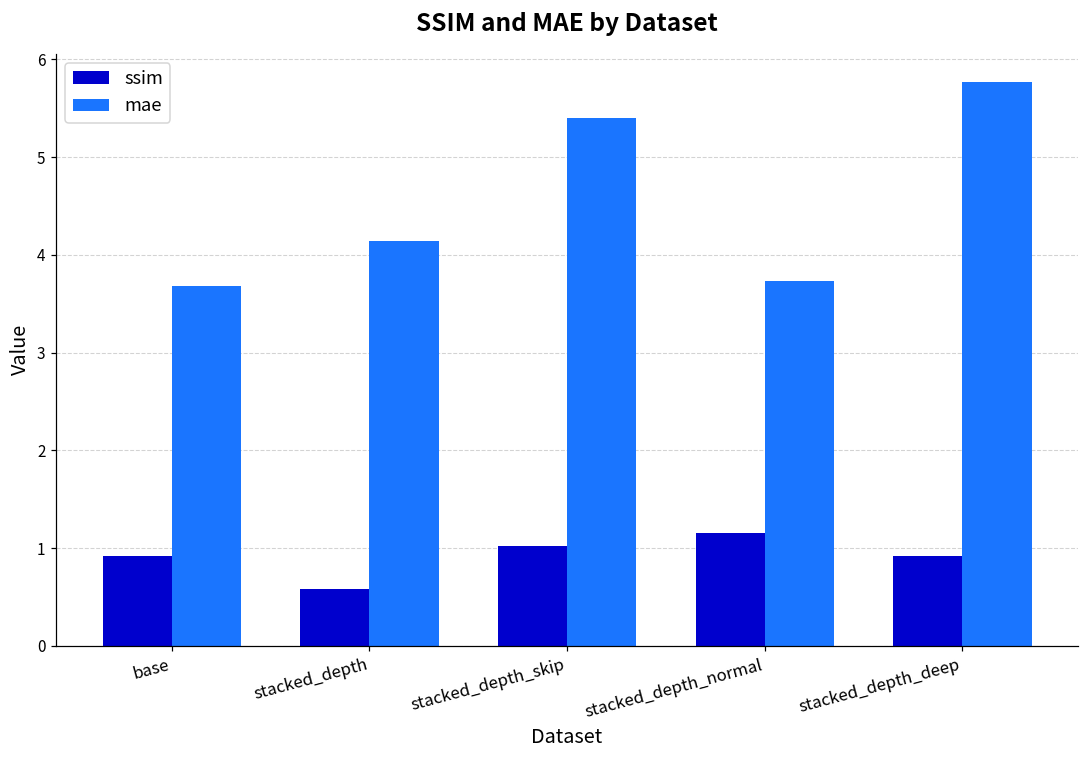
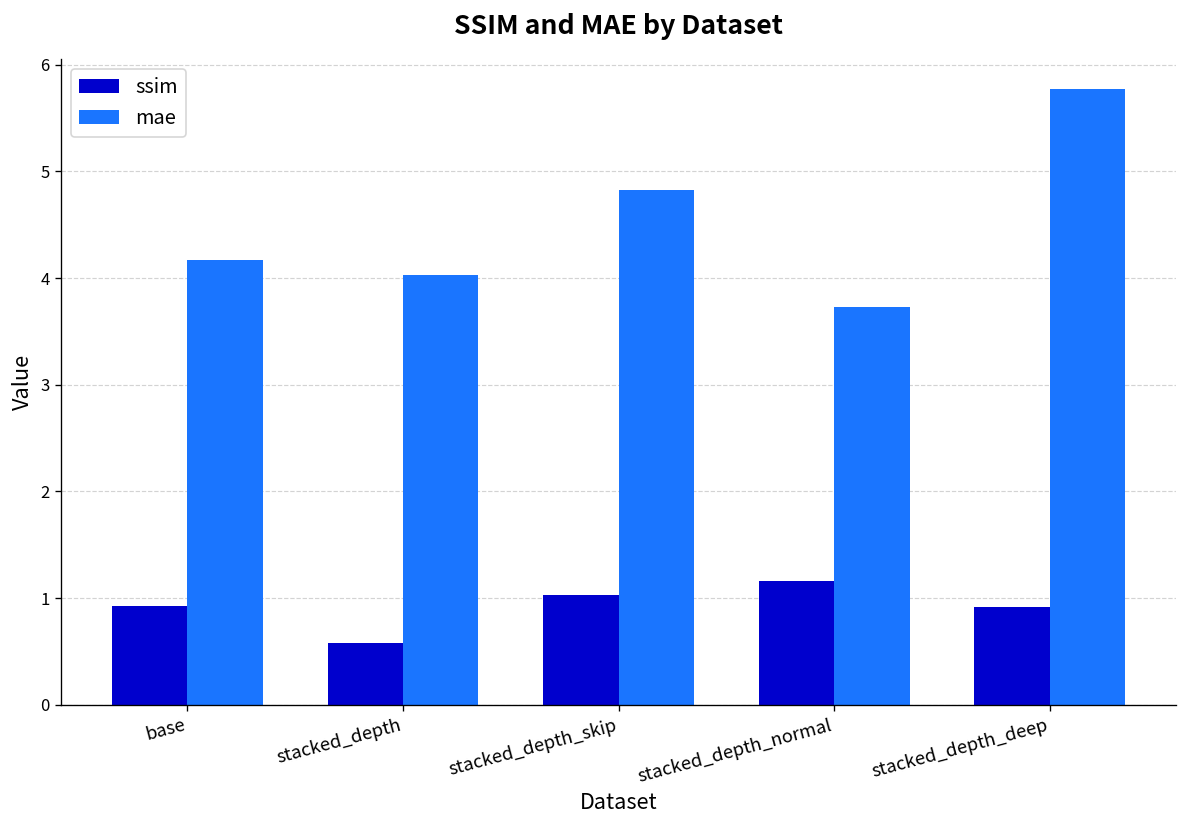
mae, base: 3.7 -> 4.2
mae, stacked_depth: 4.1 -> 4.0
mae, stacked_depth_skip: 5.4 -> 4.8
